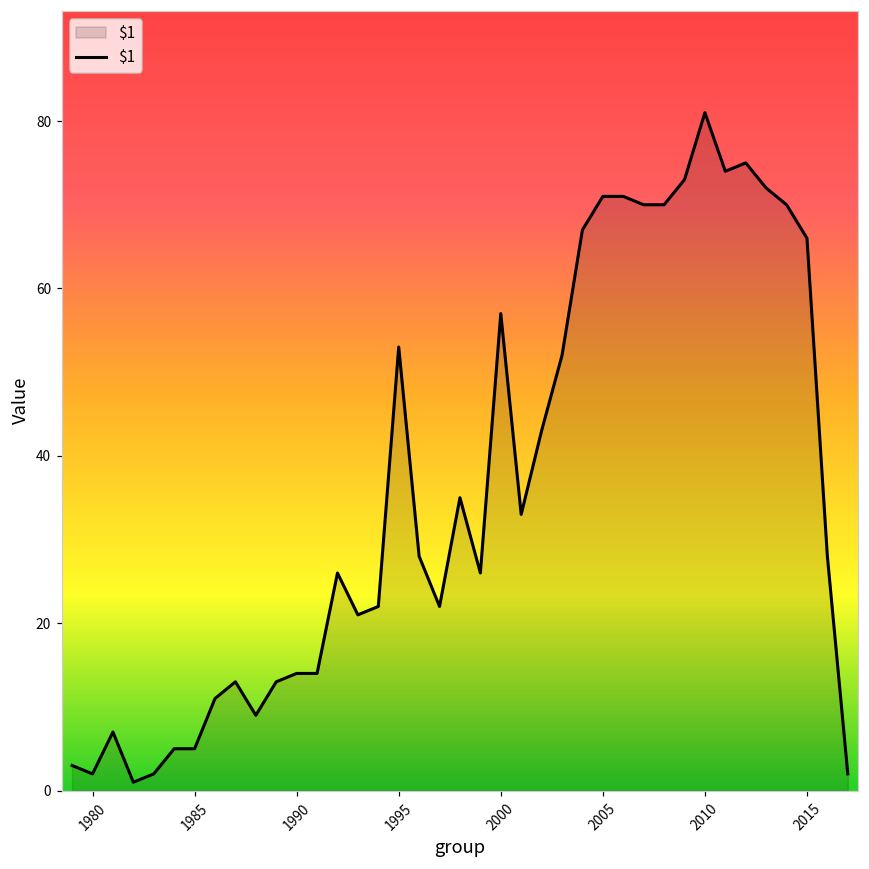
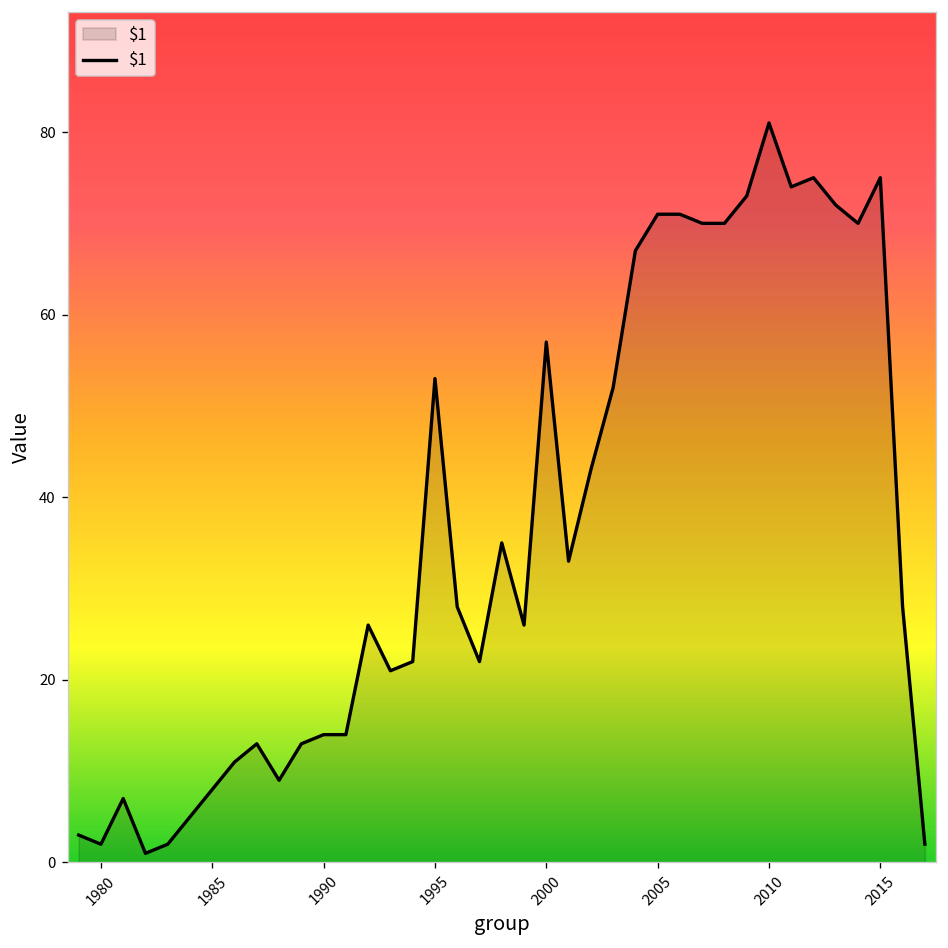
1985: 5 -> 8
2015: 66 -> 75
